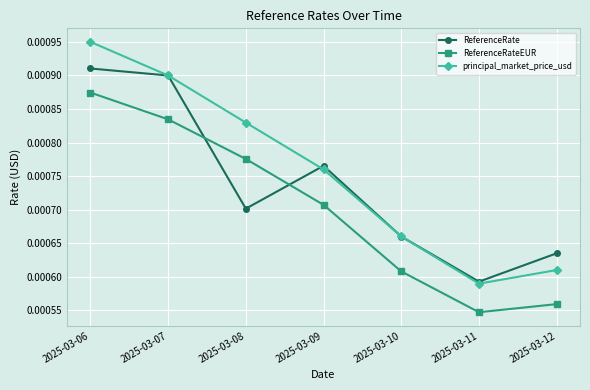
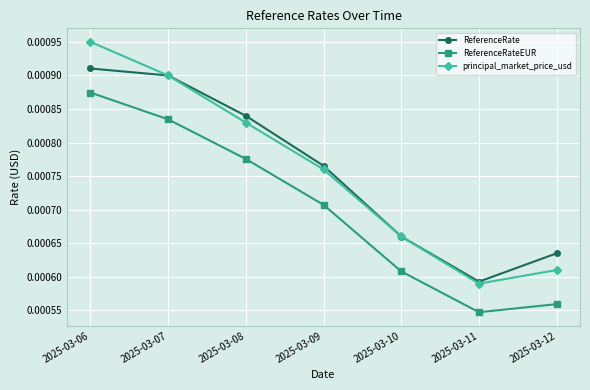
ReferenceRate, 2025-03-08: 0.00070 -> 0.00084
